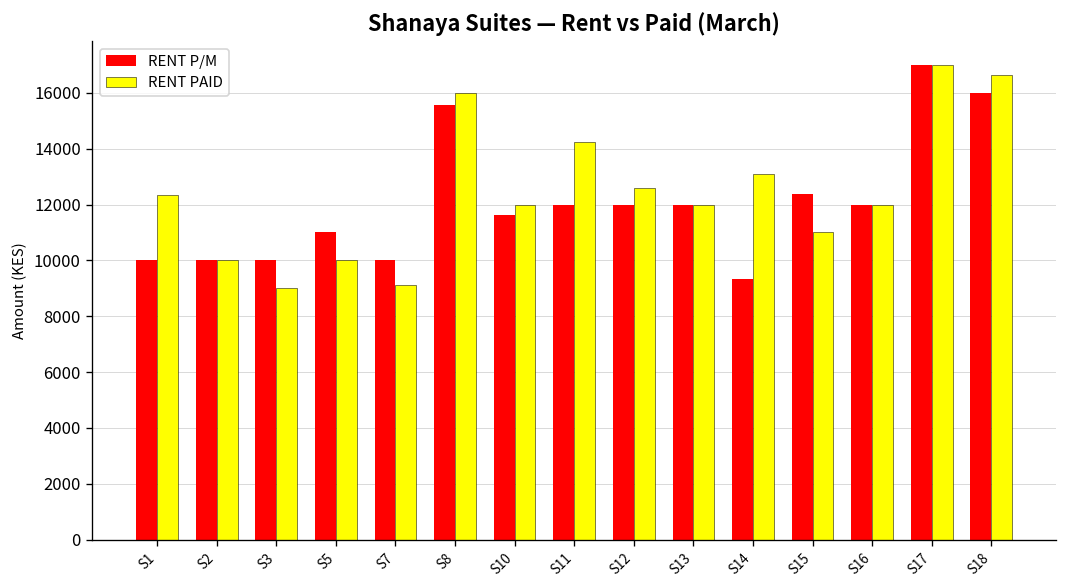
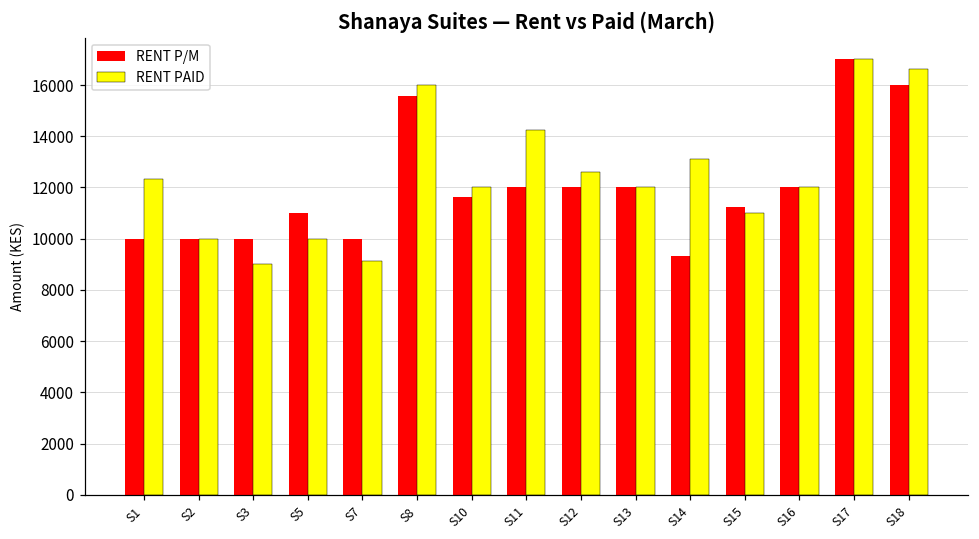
RENT P/M, S15: 12400 -> 11300
